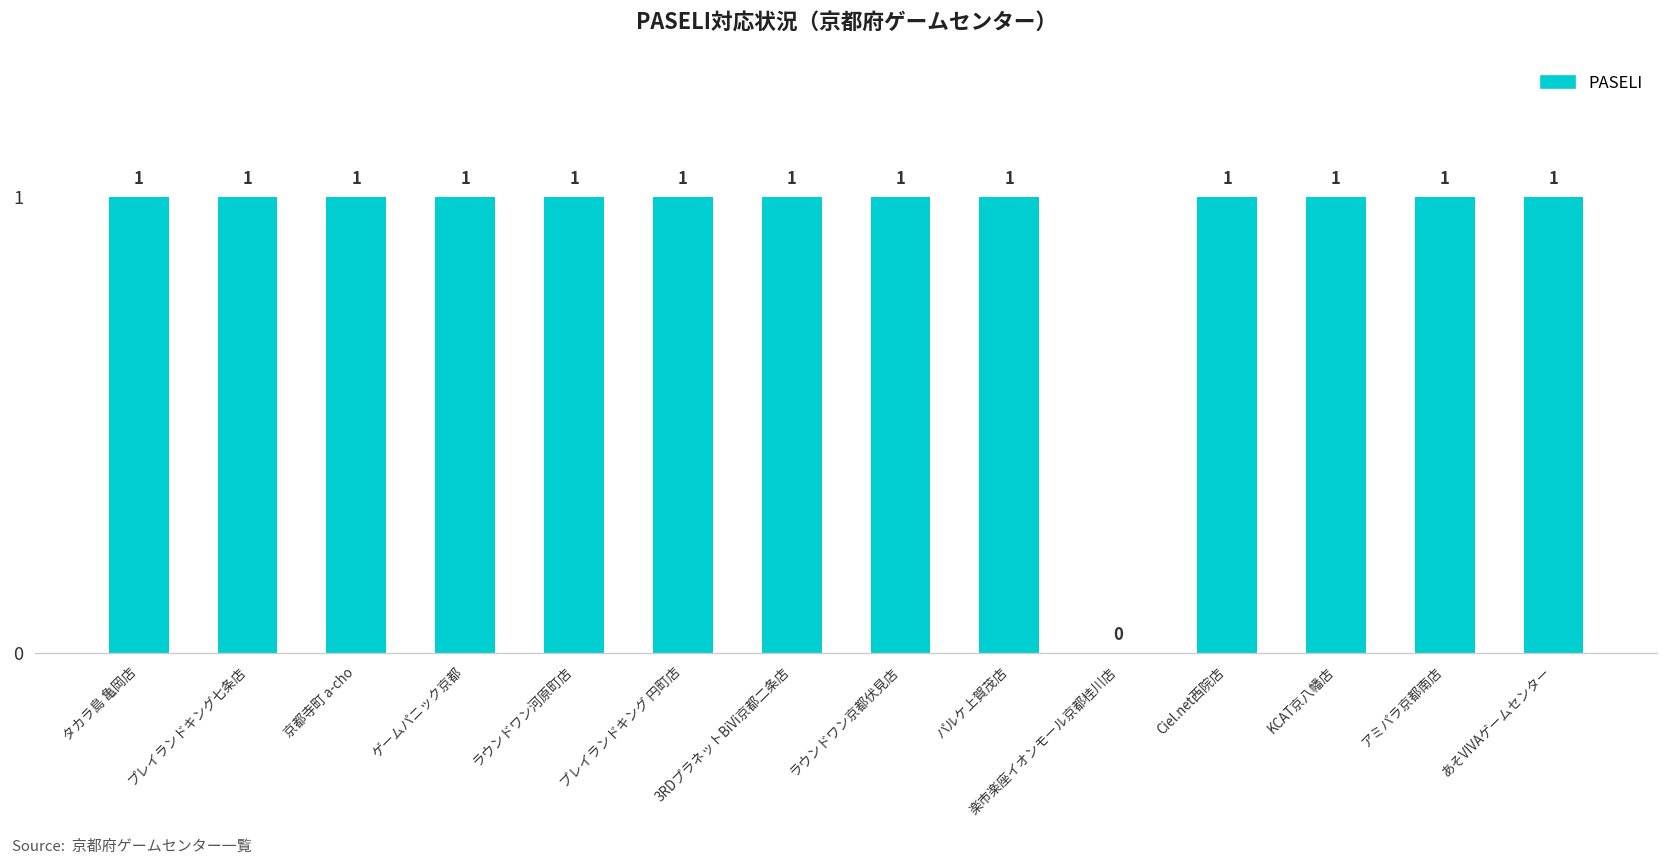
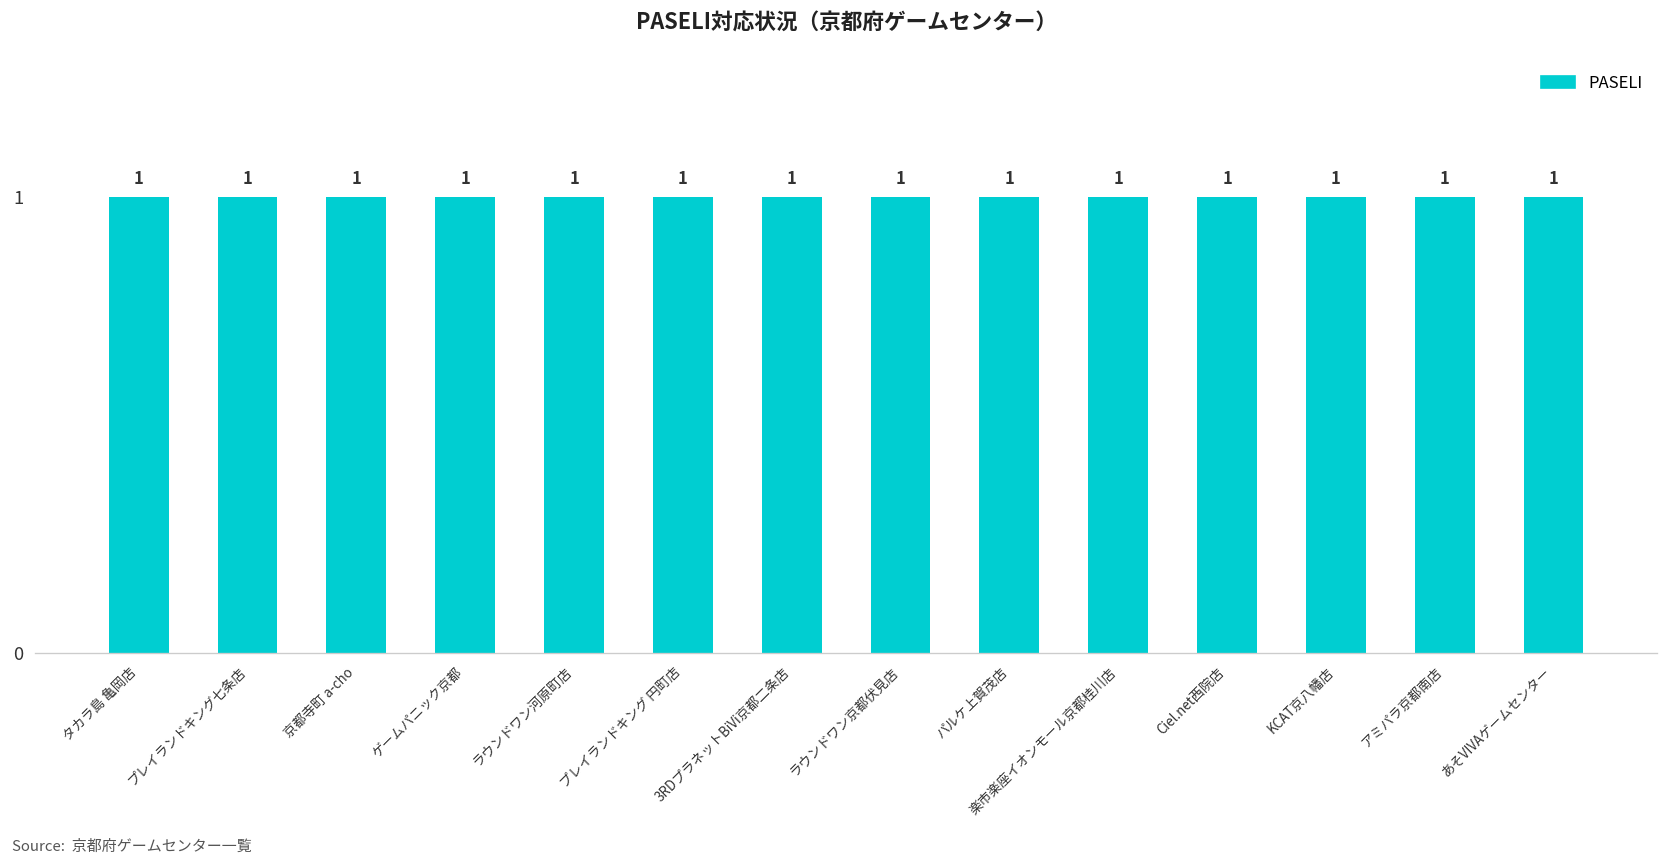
楽市楽座イオンモール京都桂川店: 0 -> 1
